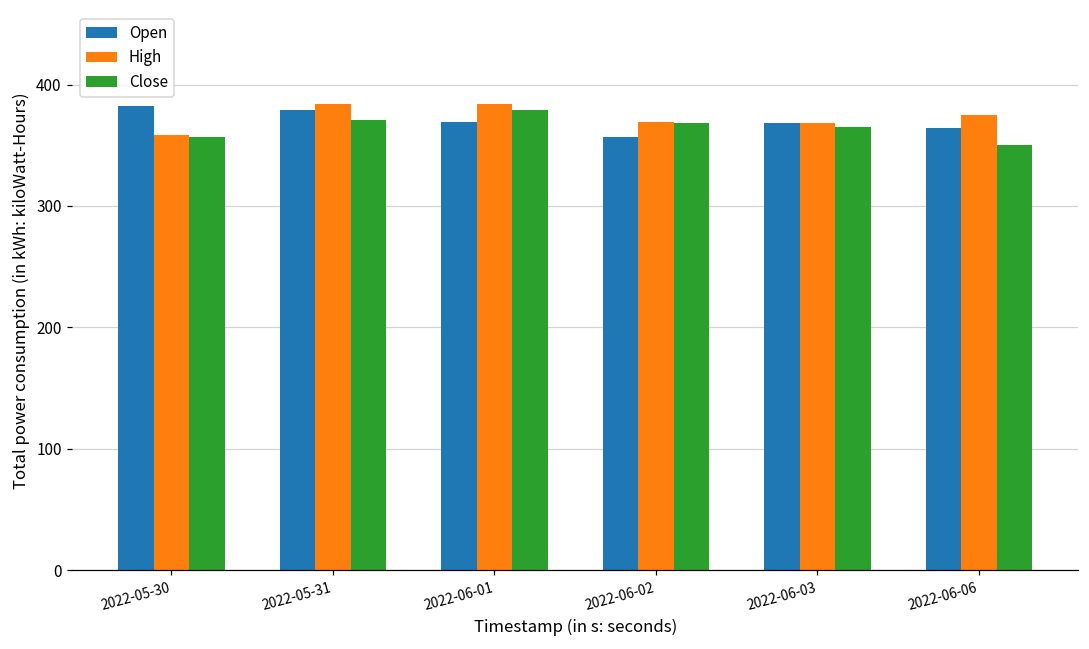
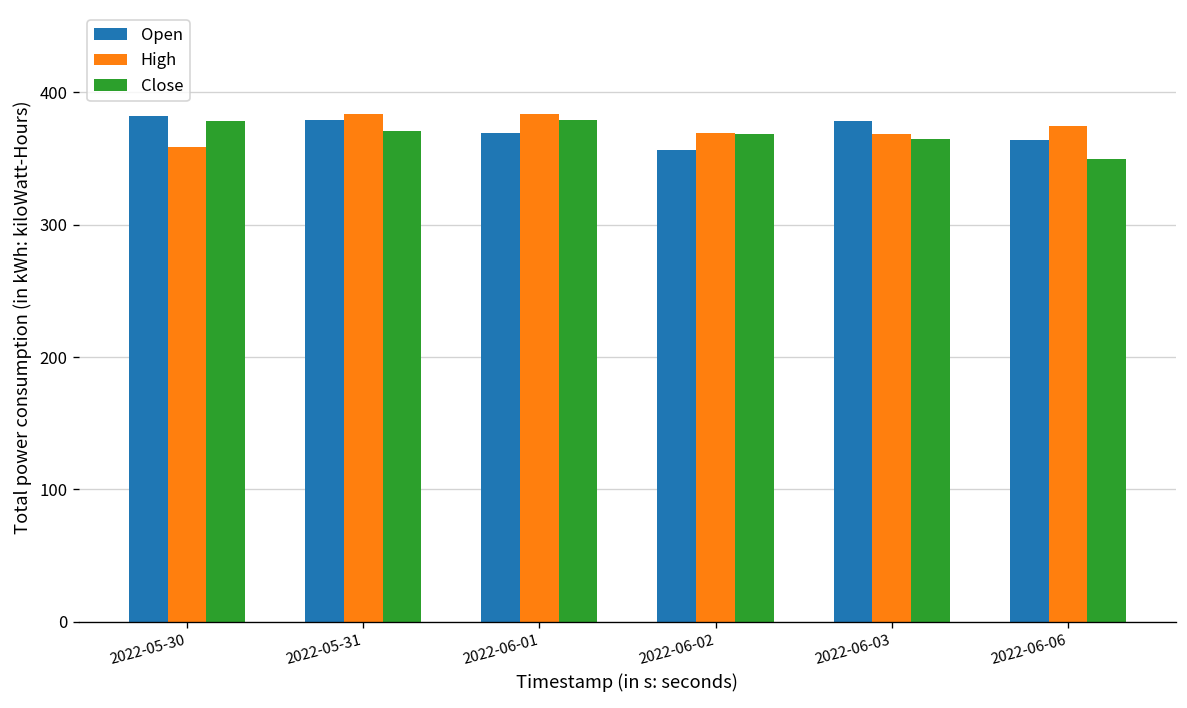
Close, 2022-05-30: 356 -> 379
Open, 2022-06-03: 368 -> 378
